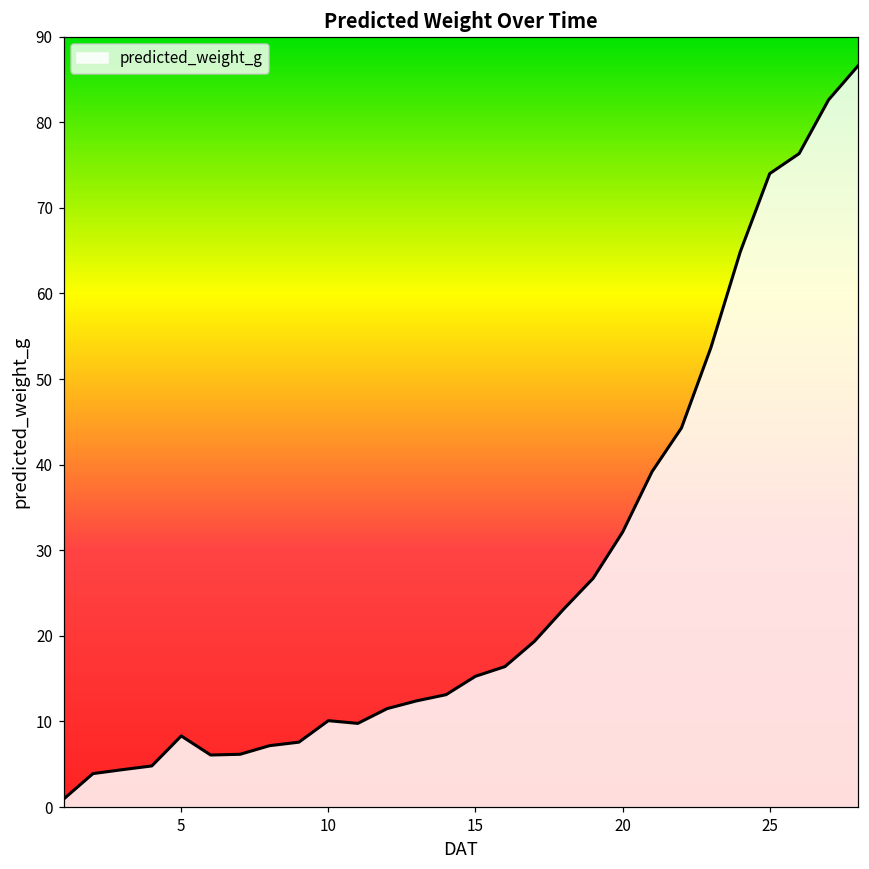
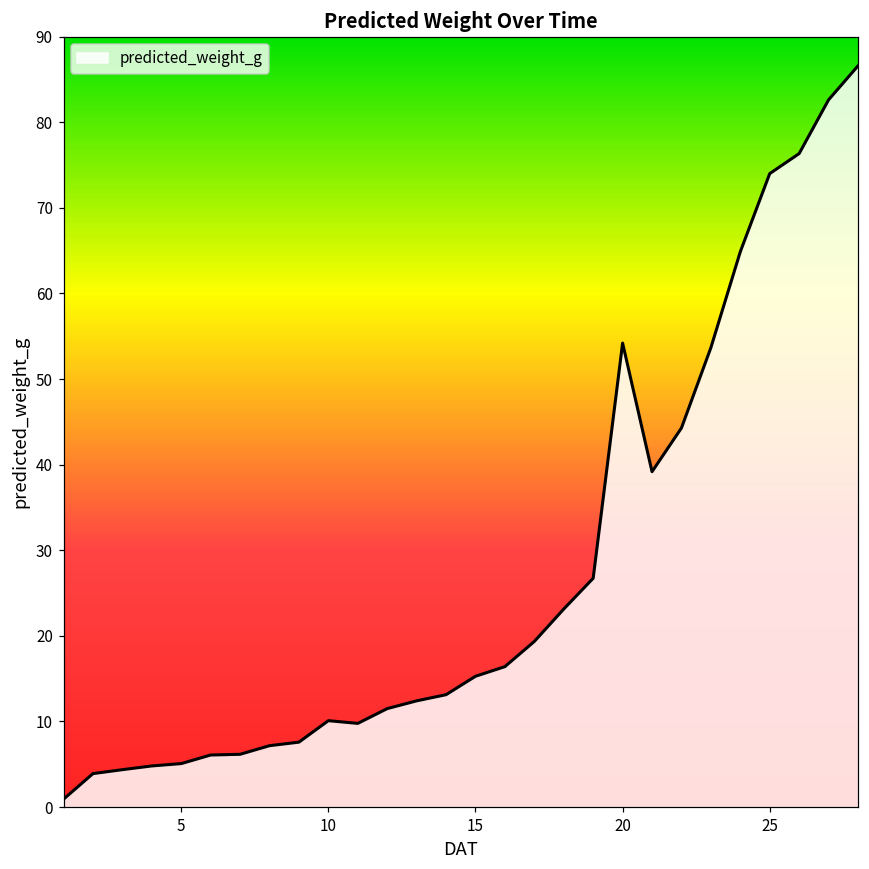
5: 8 -> 5
20: 32 -> 54
